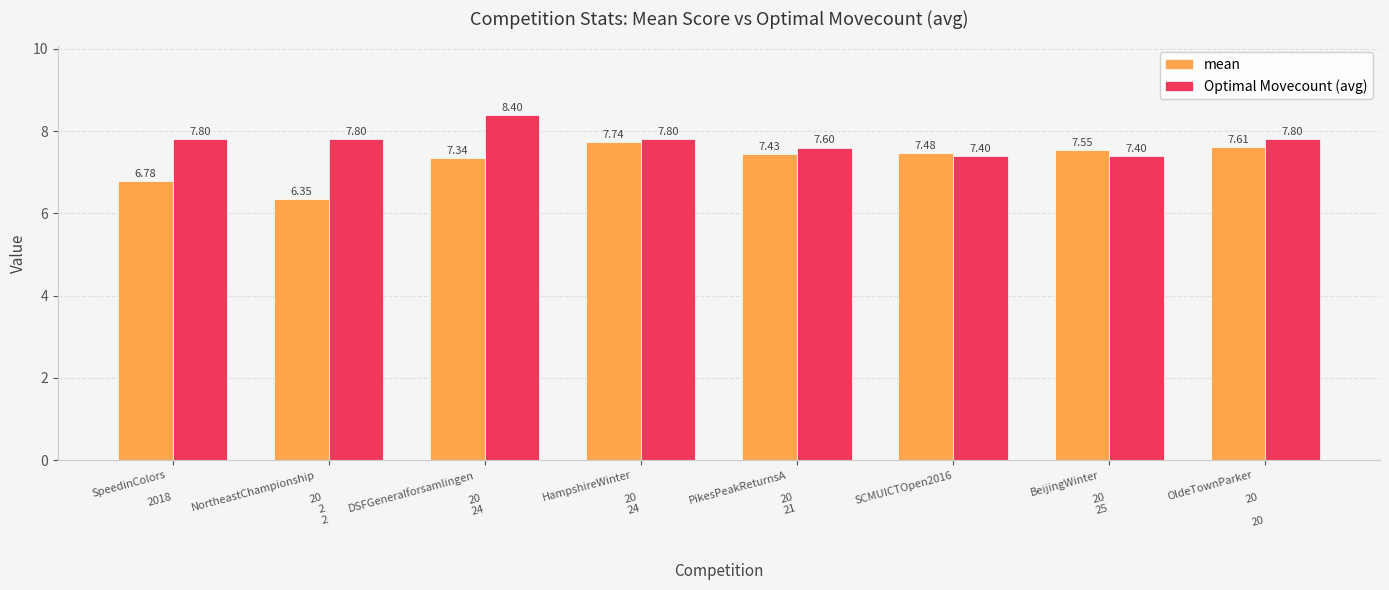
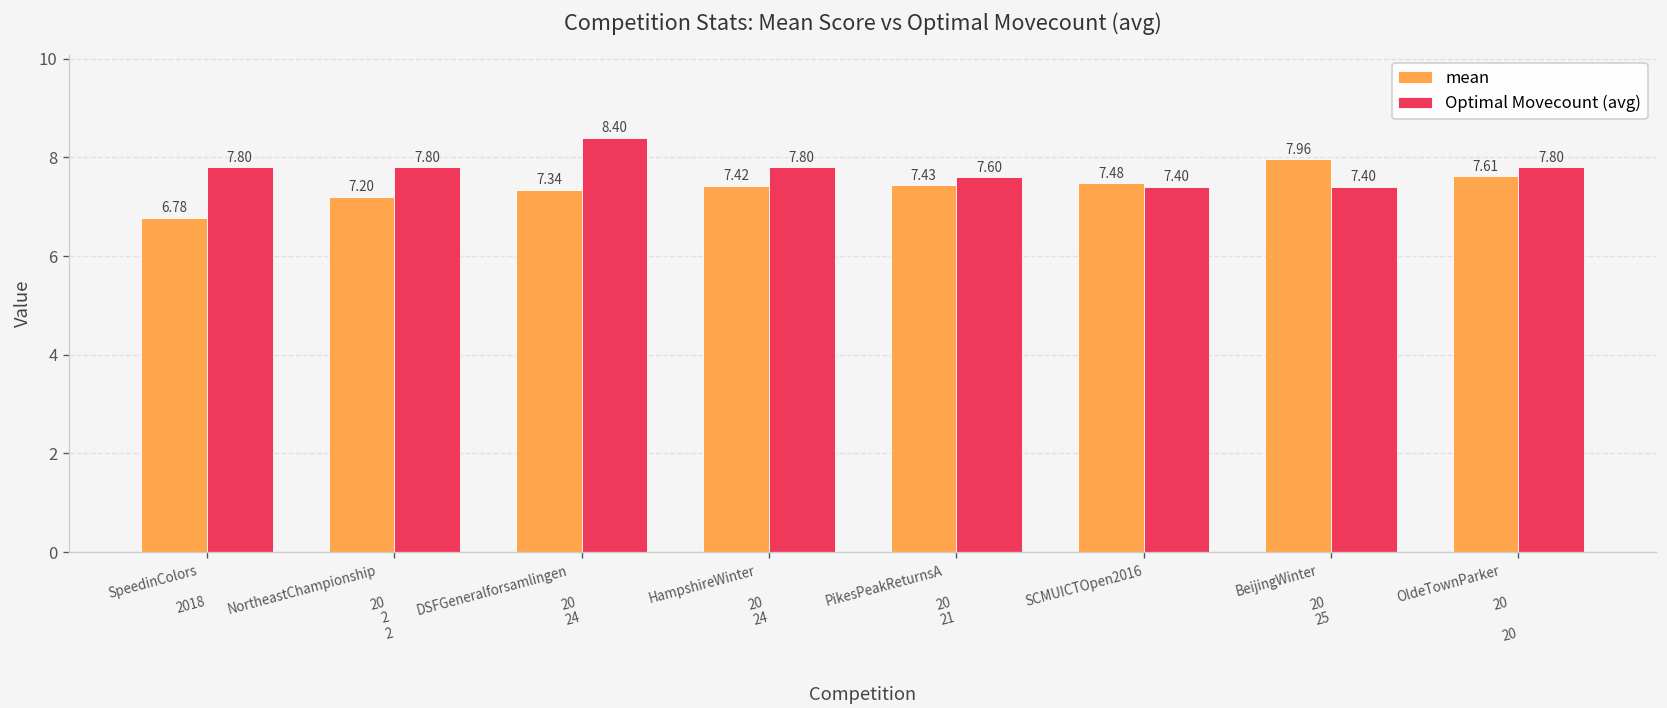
mean, NortheastChampionship 20 2 2: 6.35 -> 7.20
mean, HampshireWinter 20 24: 7.74 -> 7.42
mean, BeijingWinter 20 25: 7.55 -> 7.96
